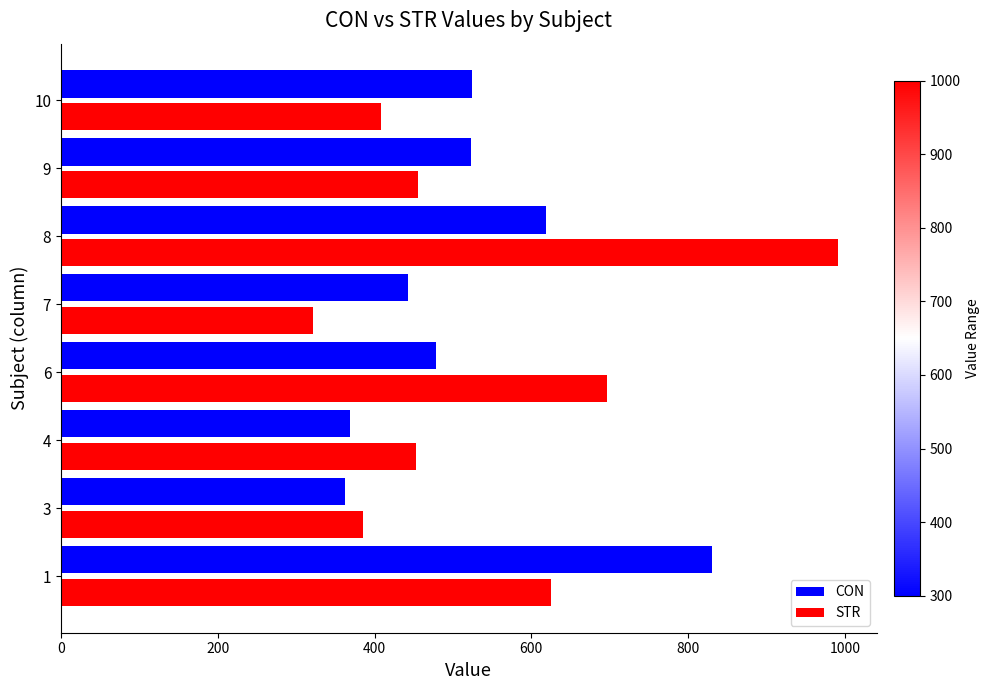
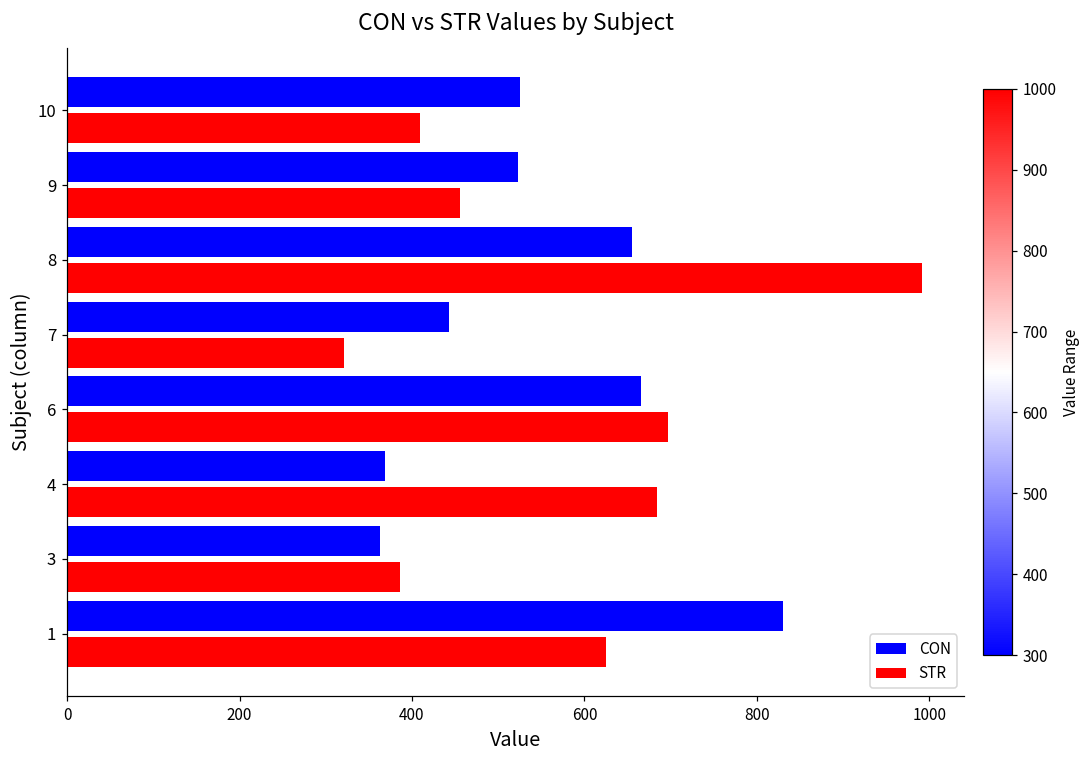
CON, 8: 620 -> 660
CON, 6: 480 -> 670
STR, 4: 450 -> 680
